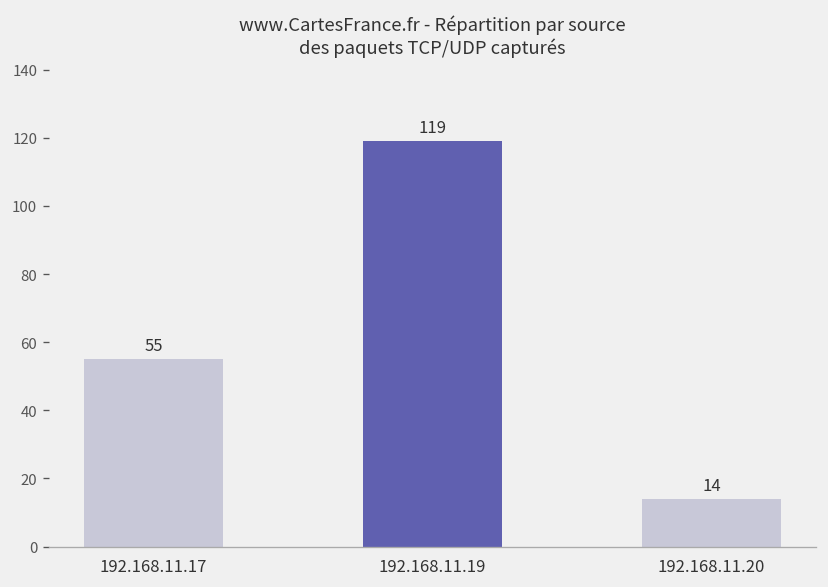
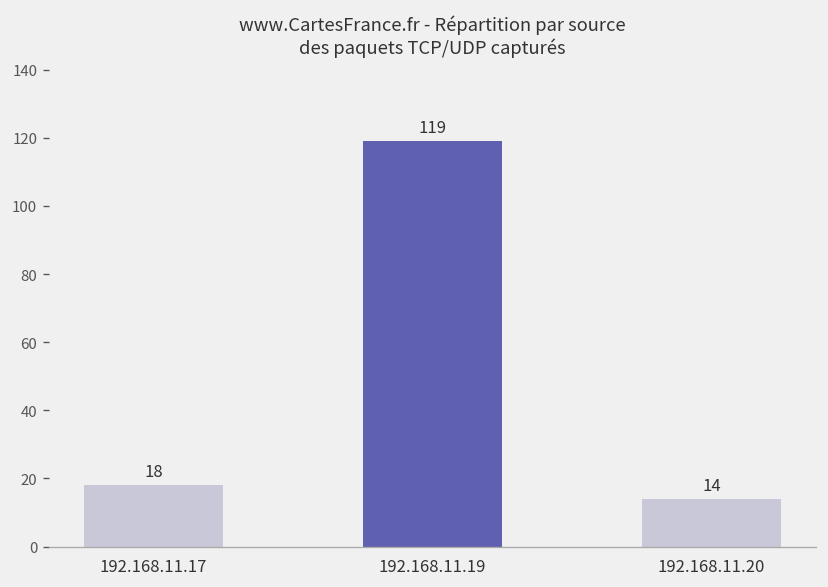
192.168.11.17: 55 -> 18
